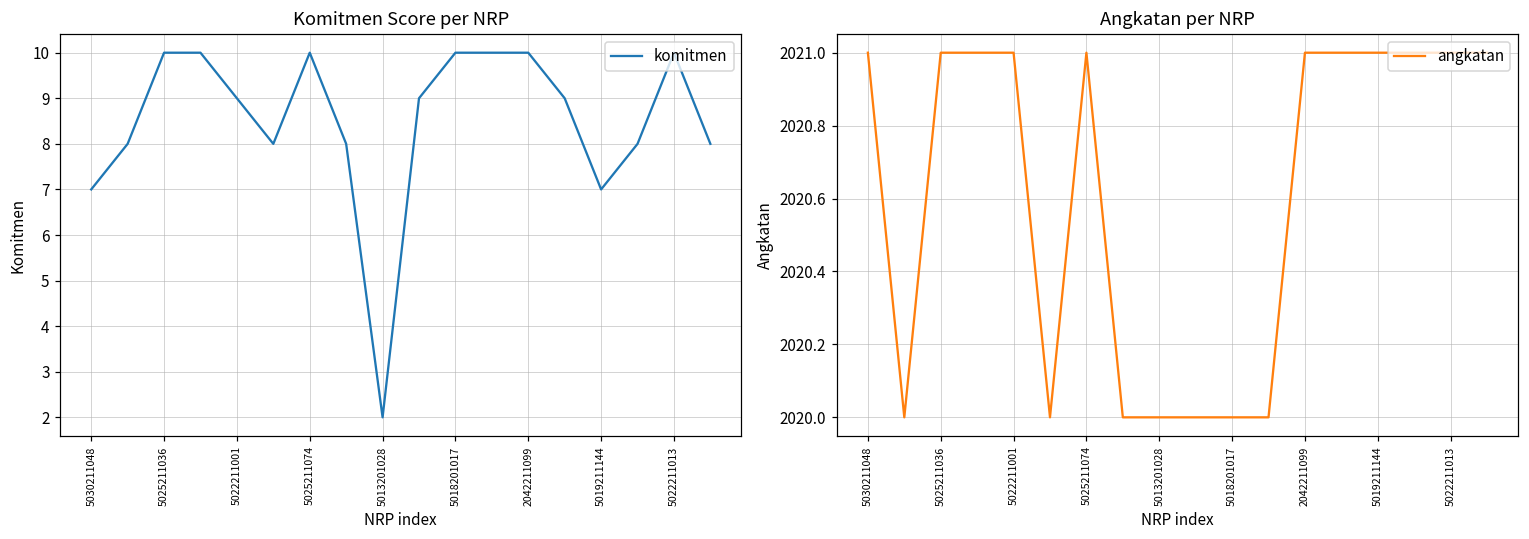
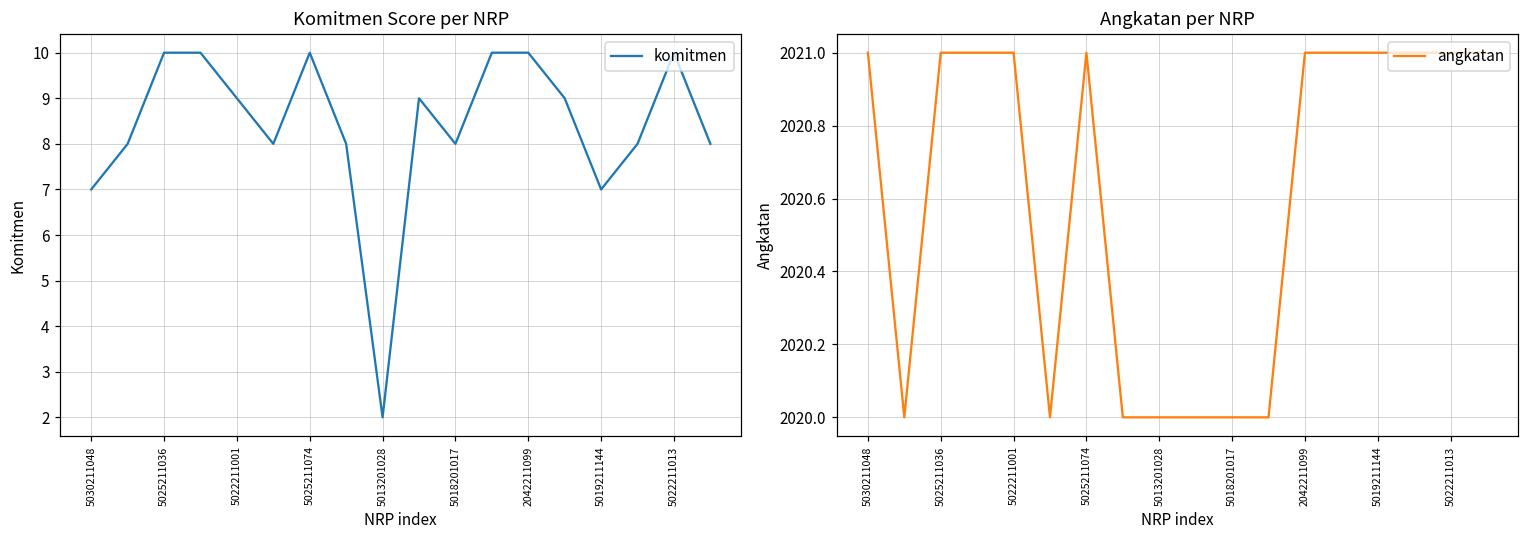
Komitmen Score per NRP, 5018201017: 10 -> 8
